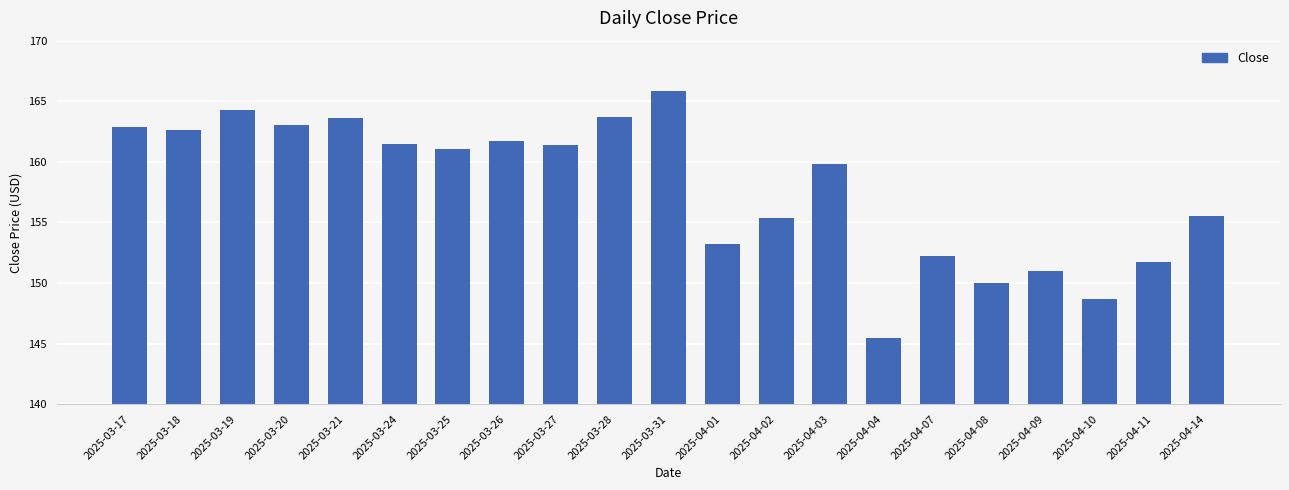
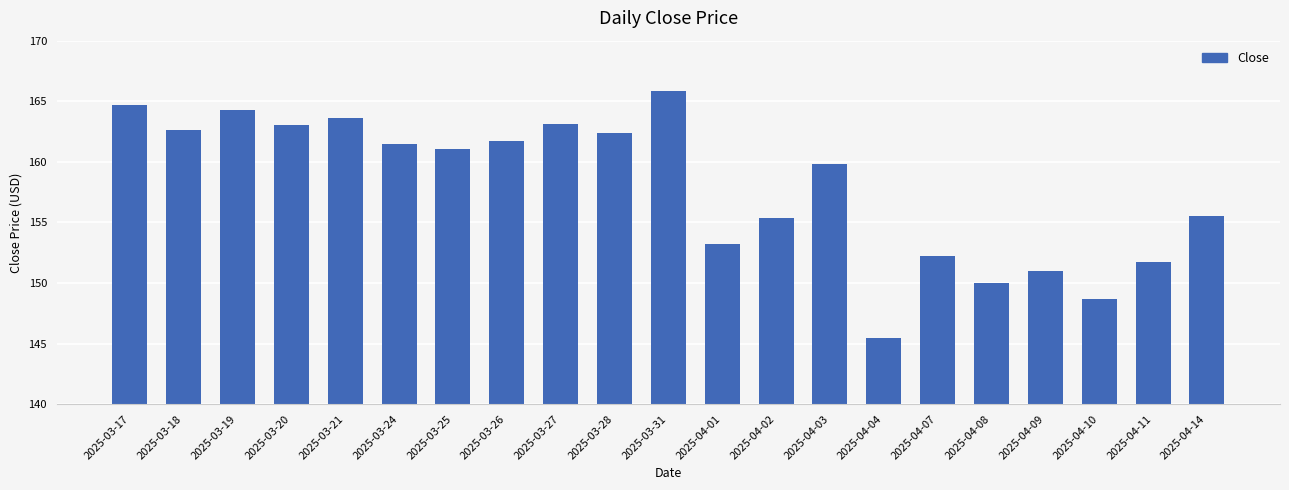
2025-03-17: 162.8 -> 164.7
2025-03-27: 161.4 -> 163.1
2025-03-28: 163.7 -> 162.4
